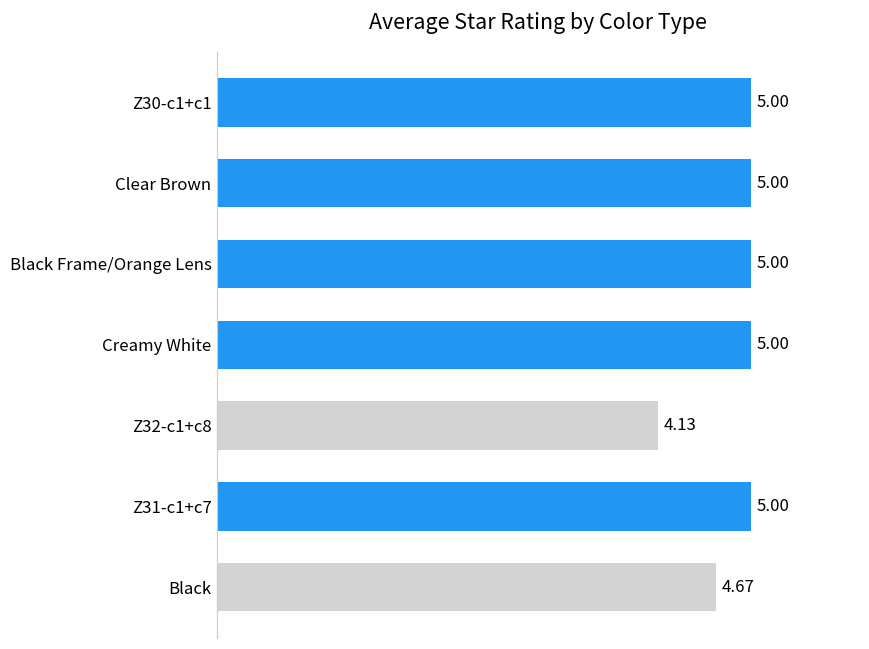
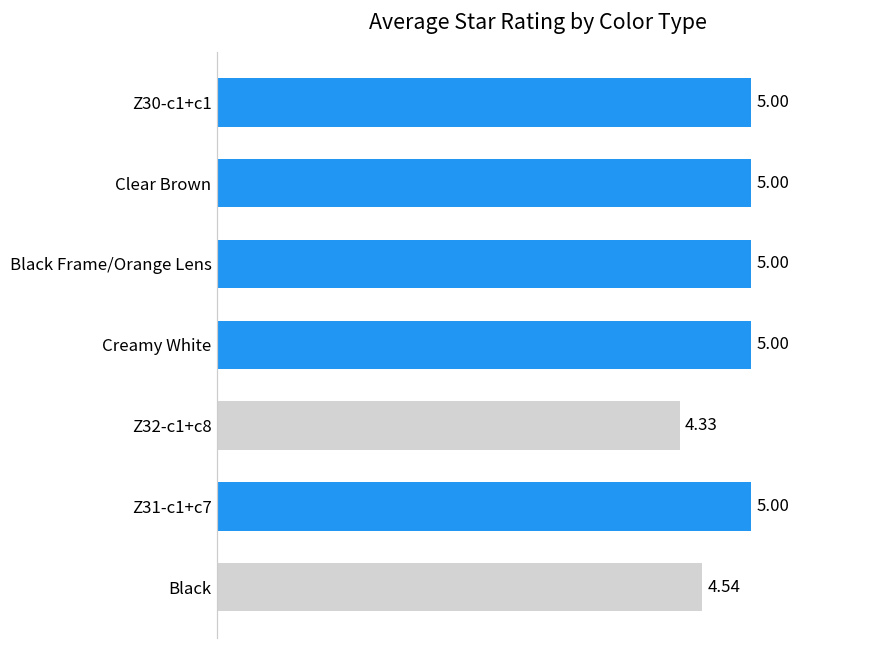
Z32-c1+c8: 4.13 -> 4.33
Black: 4.67 -> 4.54
